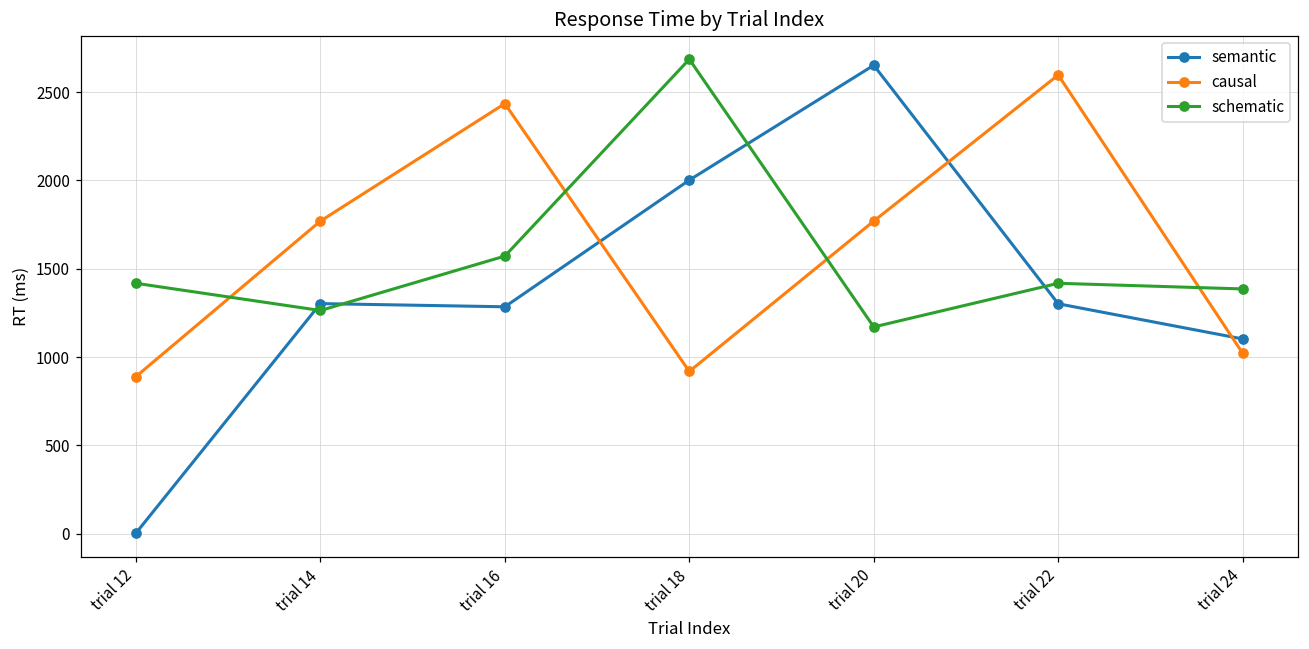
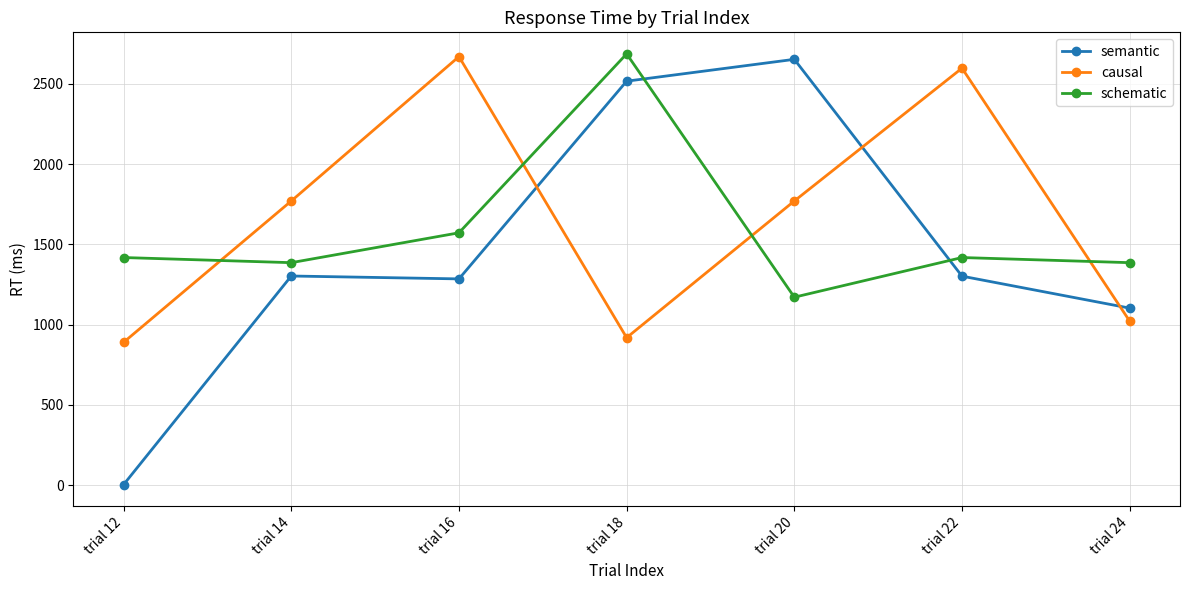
schematic, trial 14: 1260 -> 1390
causal, trial 16: 2440 -> 2670
semantic, trial 18: 2000 -> 2520
